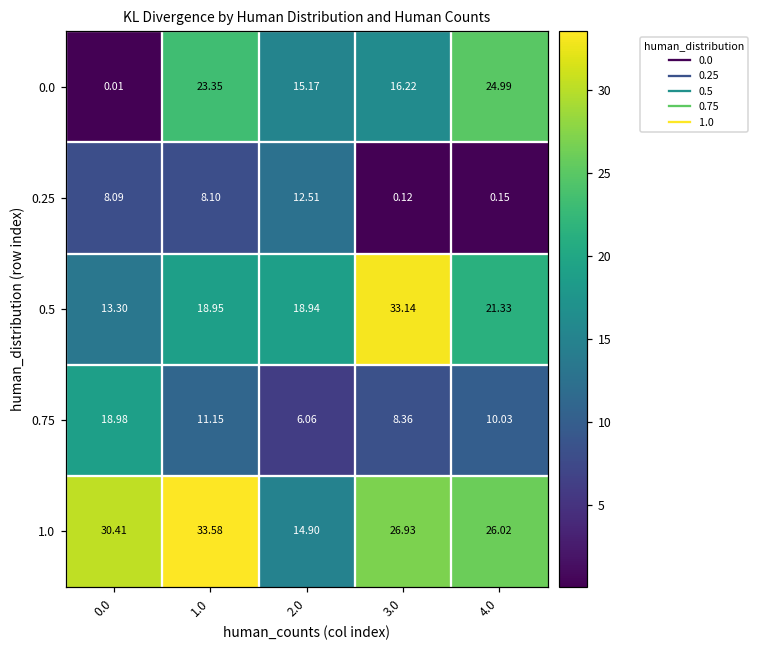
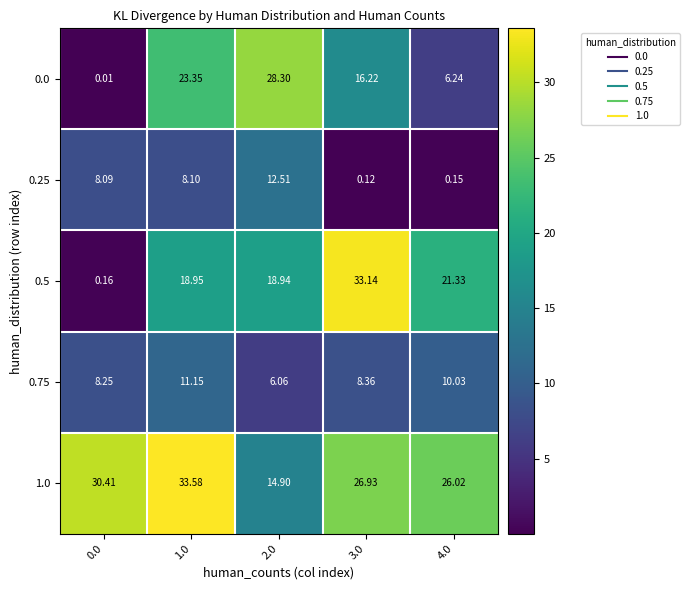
0.0, 2.0: 15.17 -> 28.30
0.0, 4.0: 24.99 -> 6.24
0.5, 0.0: 13.30 -> 0.16
0.75, 0.0: 18.98 -> 8.25
